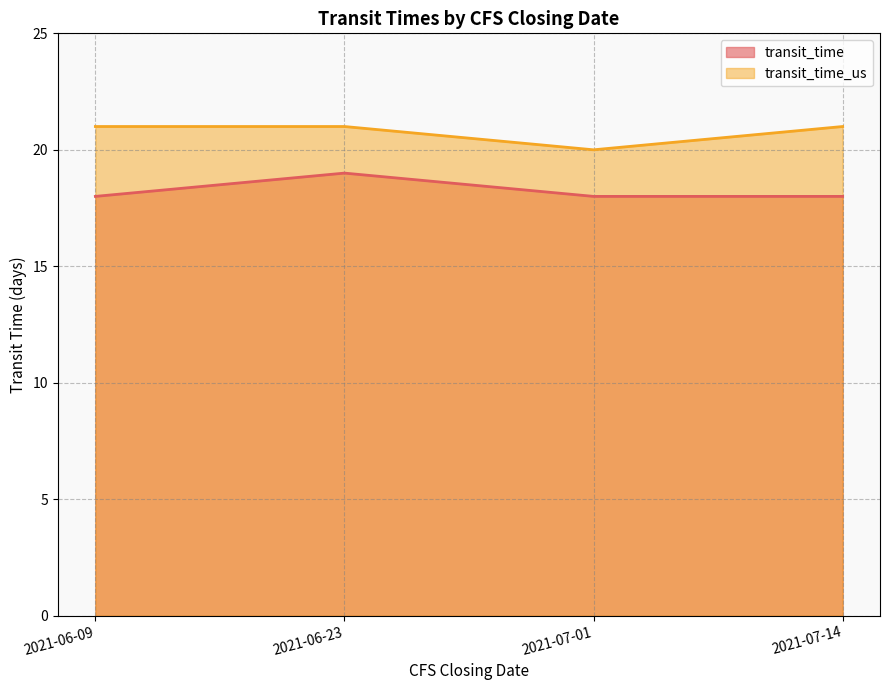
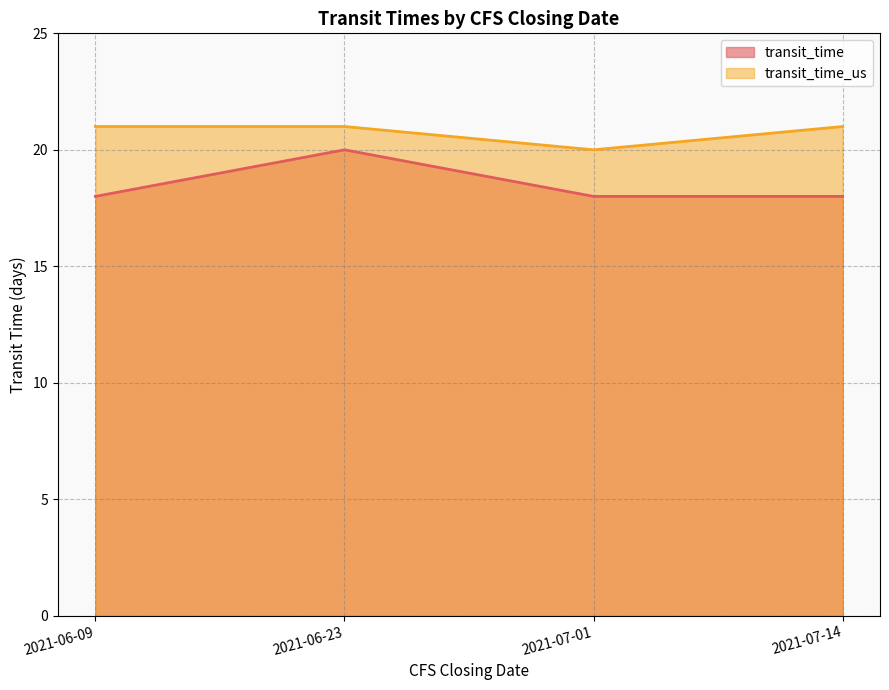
transit_time, 2021-06-23: 19 -> 20
